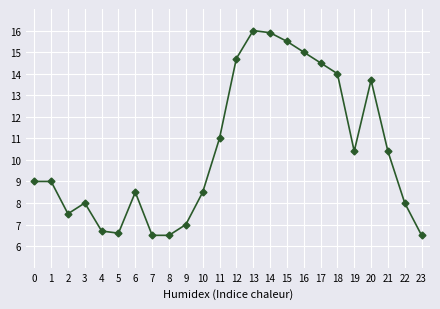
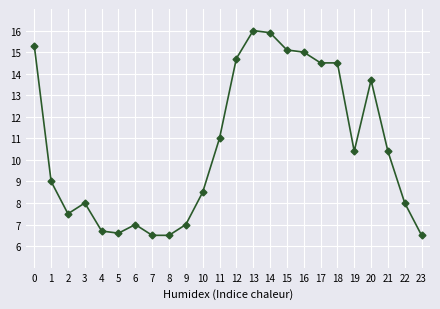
0: 9.0 -> 15.3
6: 8.5 -> 7.0
15: 15.5 -> 15.1
18: 14.0 -> 14.5
